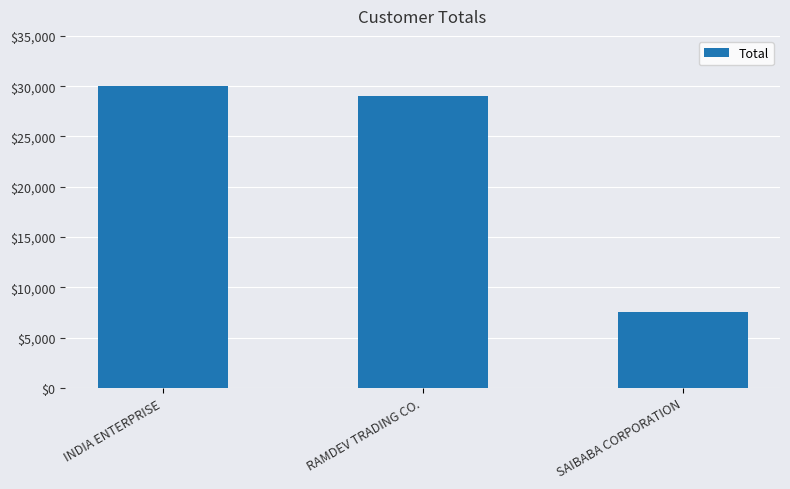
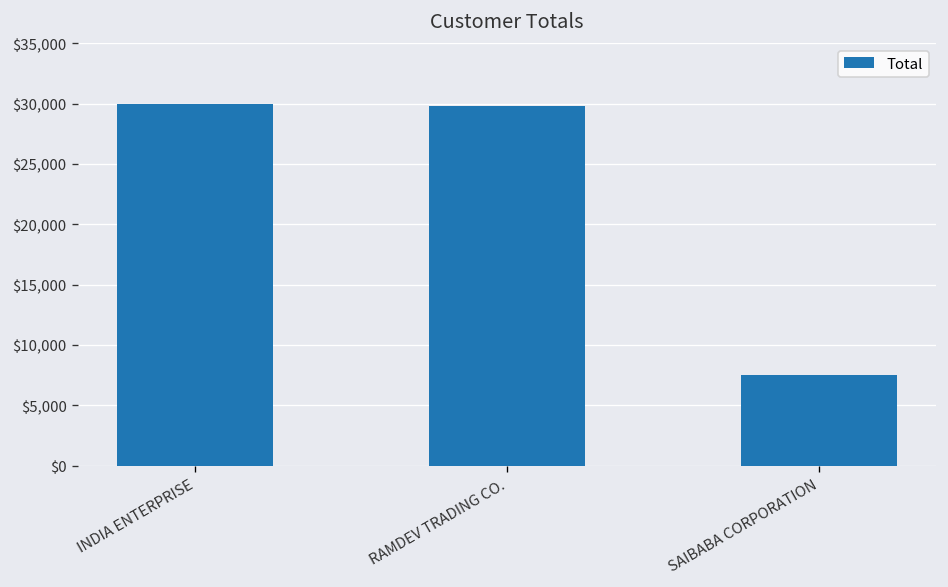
RAMDEV TRADING CO.: $29,000 -> $29,800
